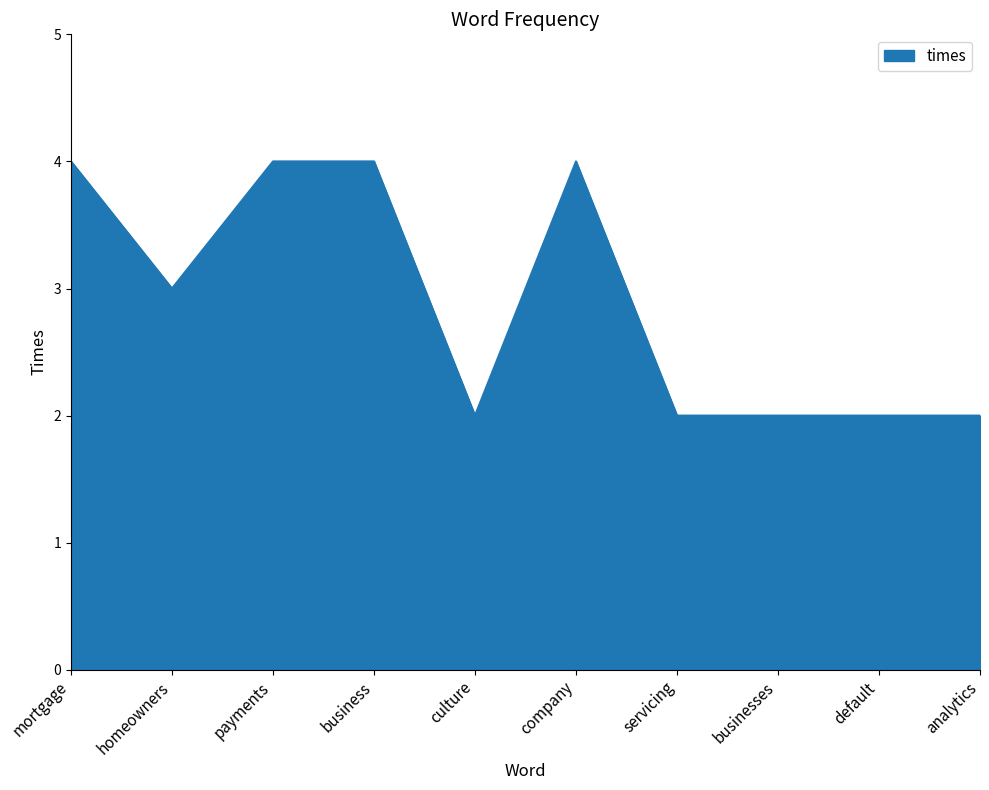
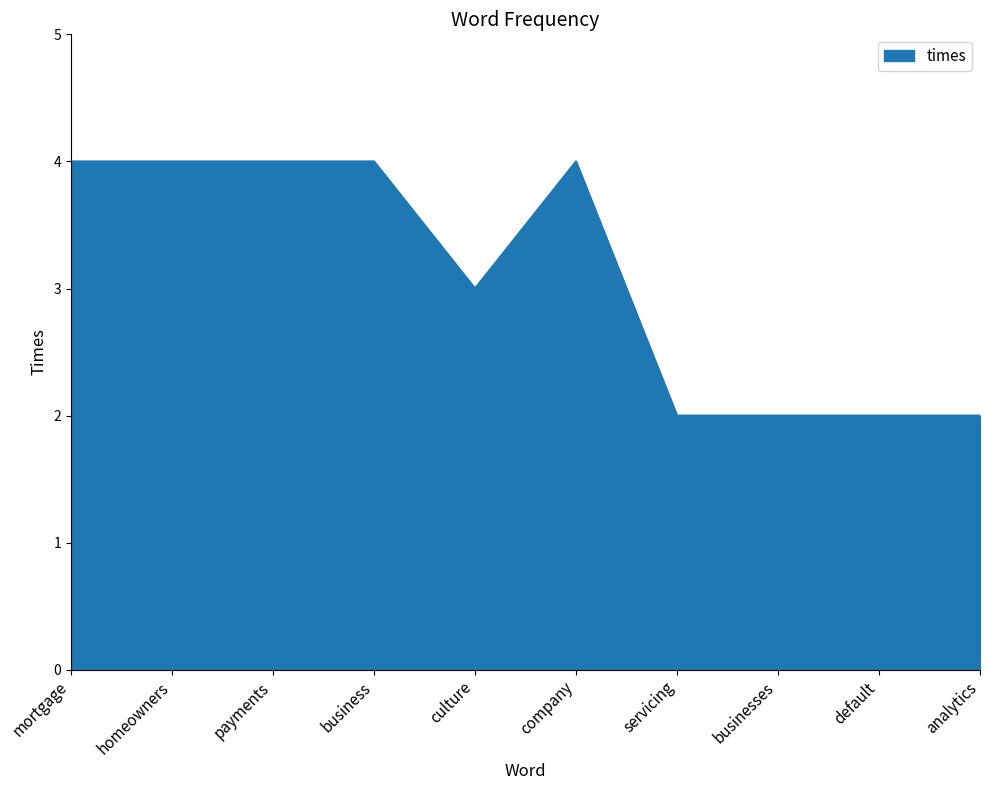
homeowners: 3 -> 4
culture: 2 -> 3
